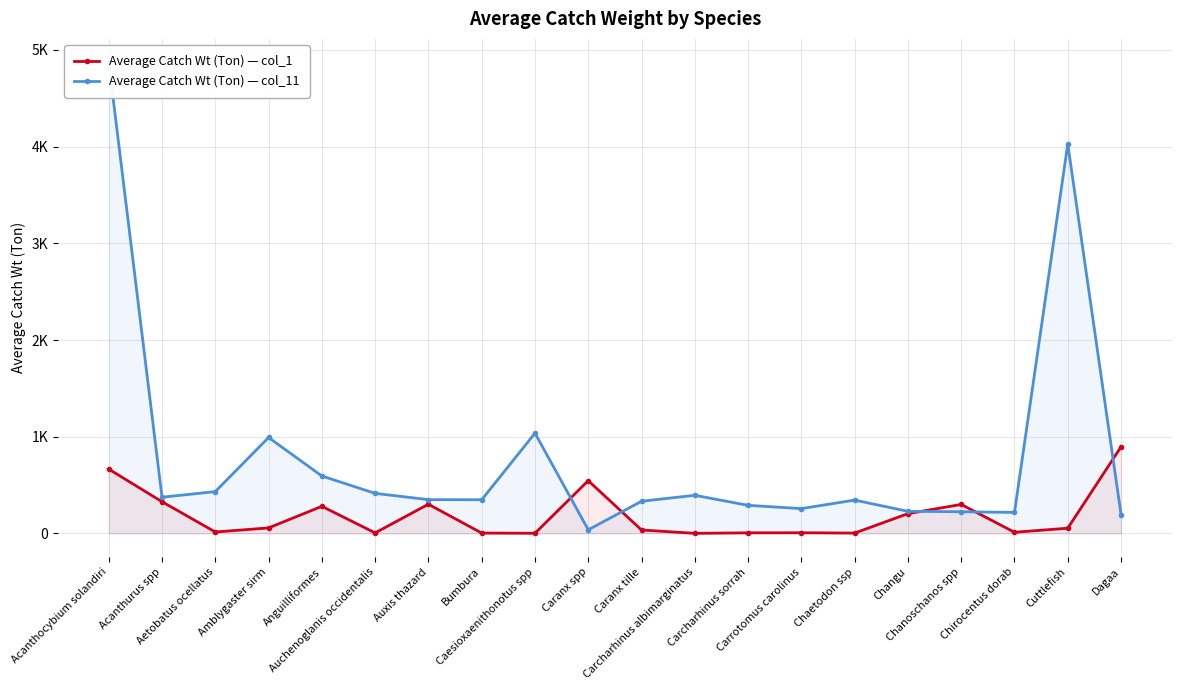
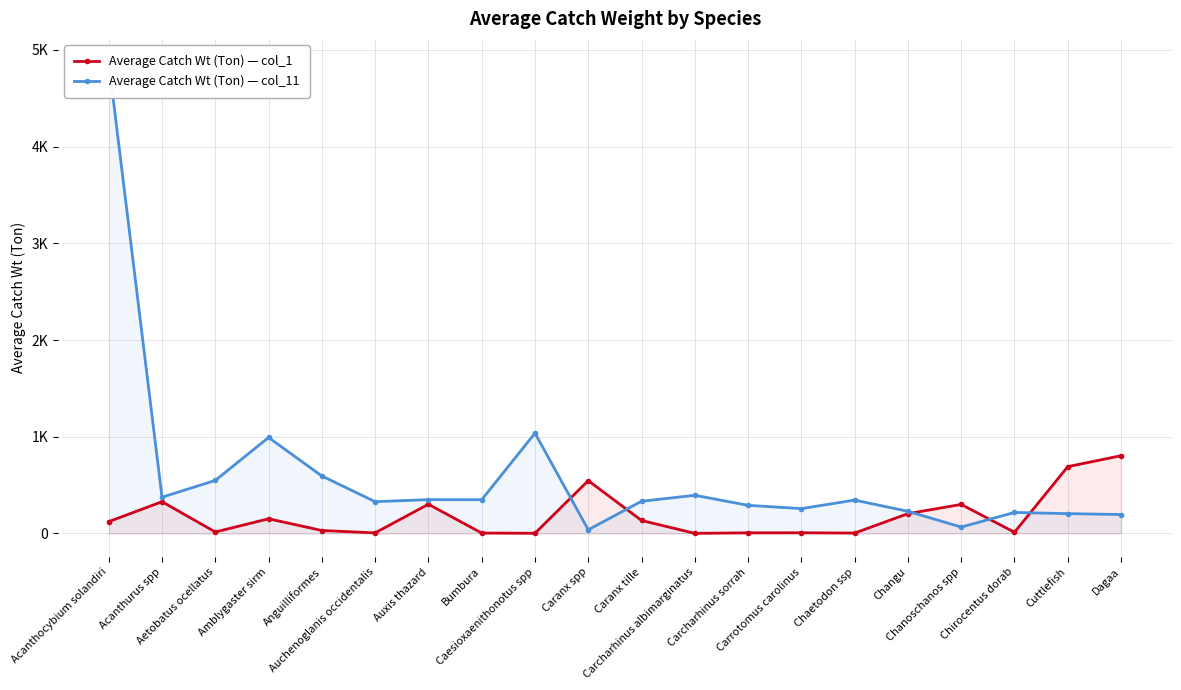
Average Catch Wt (Ton) — col_1, Acanthocybium solandiri: 700 -> 100
Average Catch Wt (Ton) — col_11, Aetobatus ocellatus: 400 -> 500
Average Catch Wt (Ton) — col_1, Amblygaster sirm: 100 -> 200
Average Catch Wt (Ton) — col_1, Anguilliformes: 300 -> 0
Average Catch Wt (Ton) — col_11, Auchenoglanis occidentalis: 400 -> 300
Average Catch Wt (Ton) — col_1, Caranx tille: 0 -> 100
Average Catch Wt (Ton) — col_11, Chanoschanos spp: 200 -> 100
Average Catch Wt (Ton) — col_1, Cuttlefish: 100 -> 700
Average Catch Wt (Ton) — col_11, Cuttlefish: 4000 -> 200
Average Catch Wt (Ton) — col_1, Dagaa: 900 -> 800
